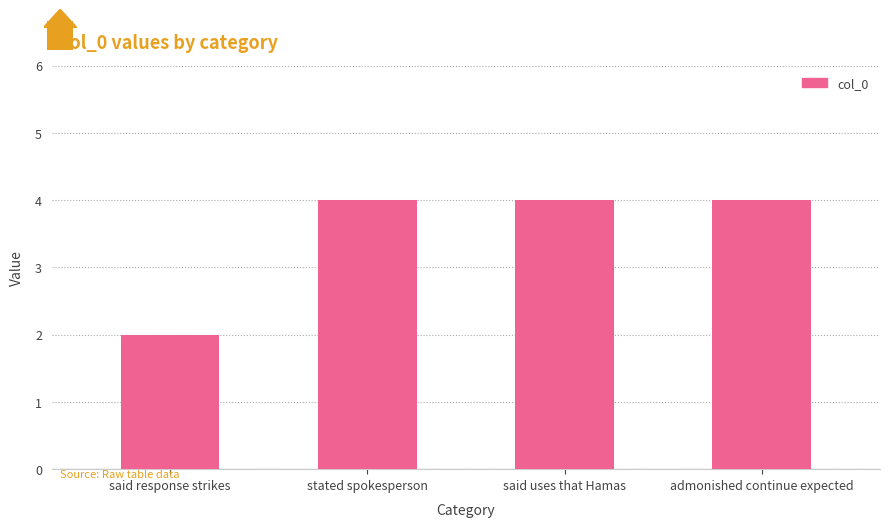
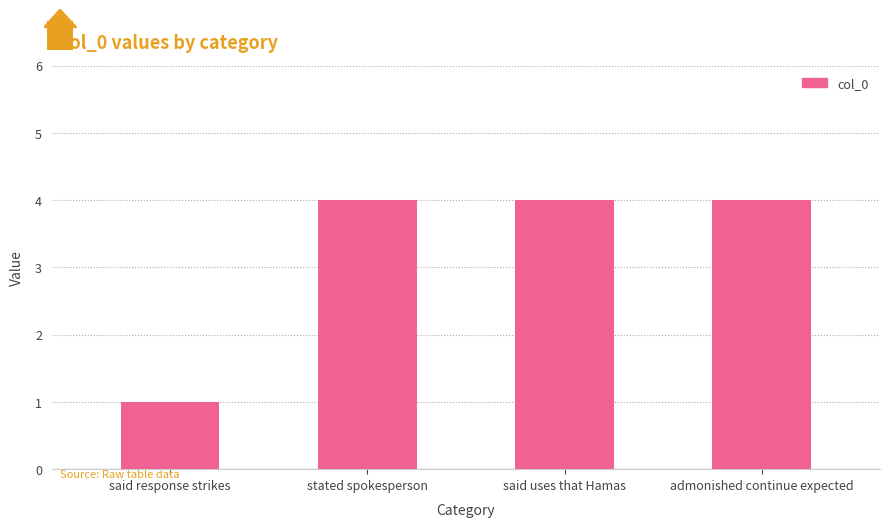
said response strikes: 2 -> 1
